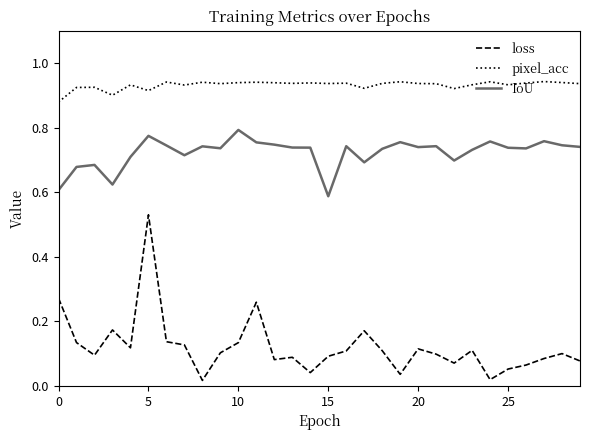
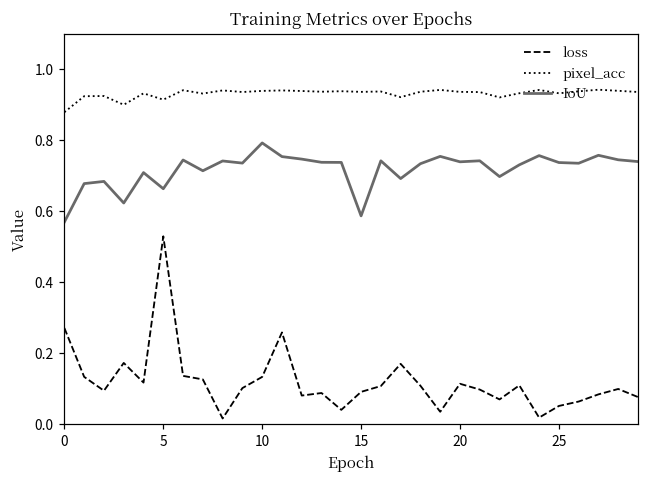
IoU, 0: 0.61 -> 0.57
IoU, 5: 0.77 -> 0.66
